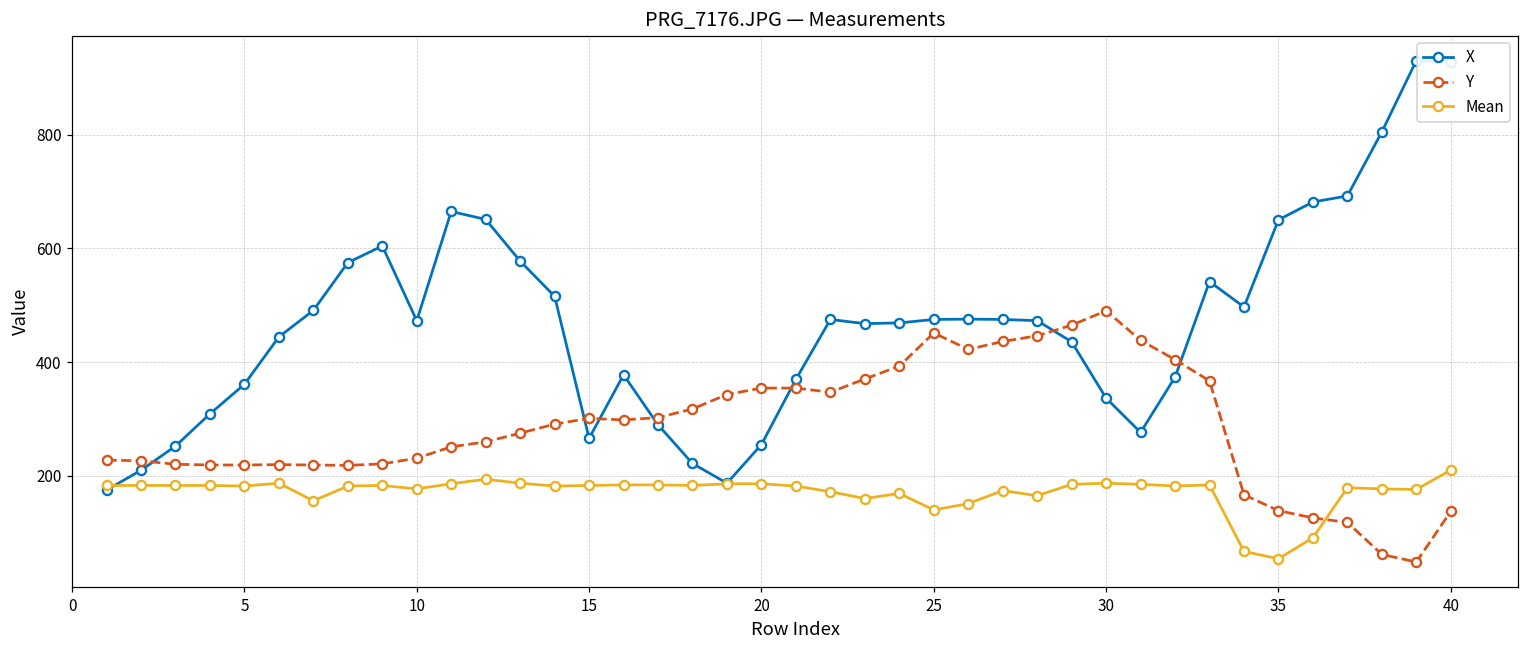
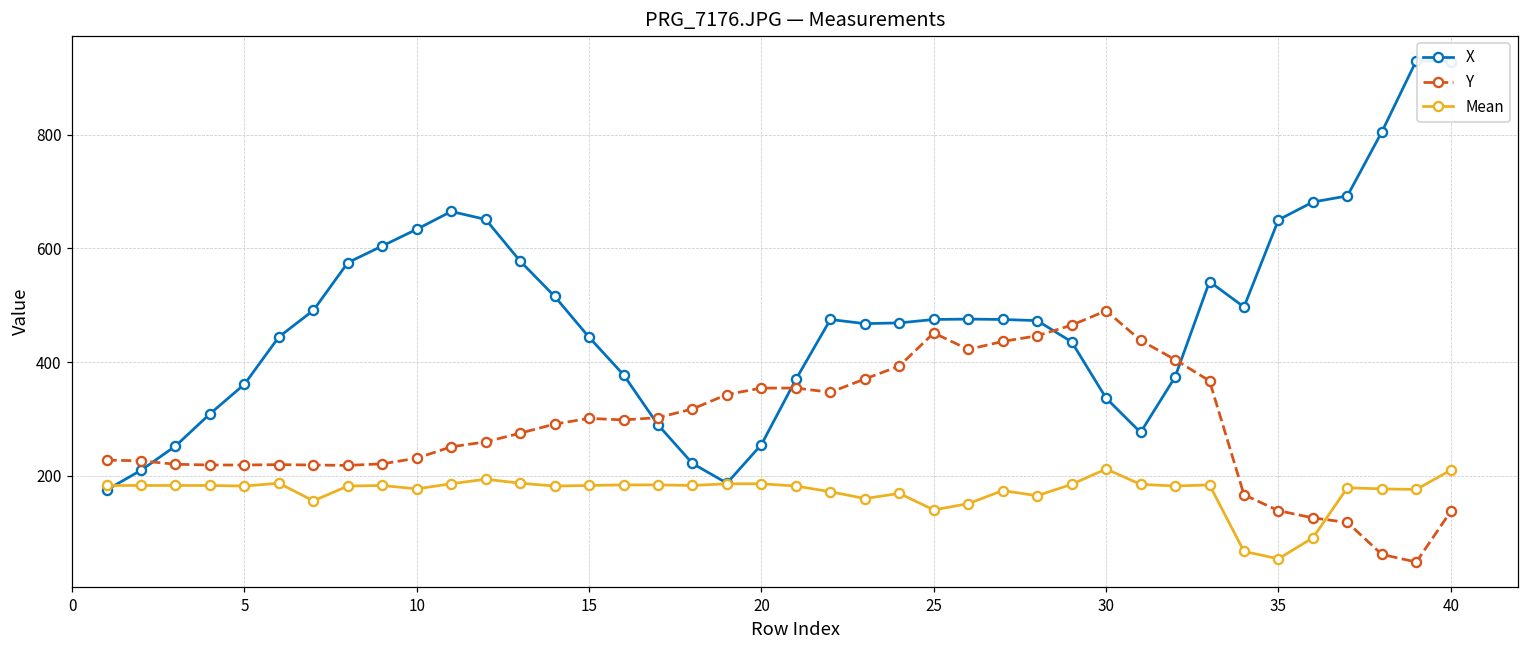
X, 10: 470 -> 630
X, 15: 270 -> 440
Mean, 30: 190 -> 210
